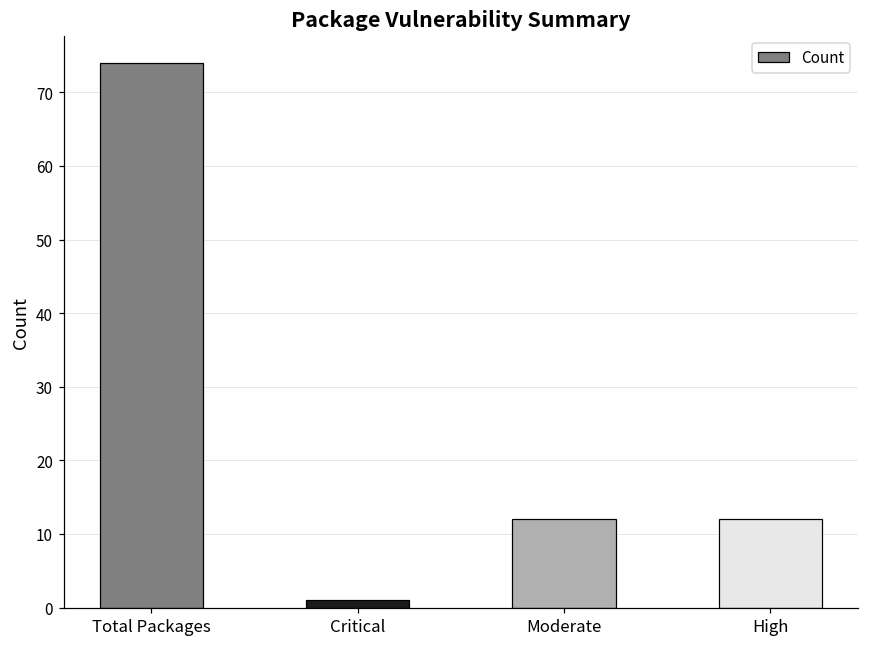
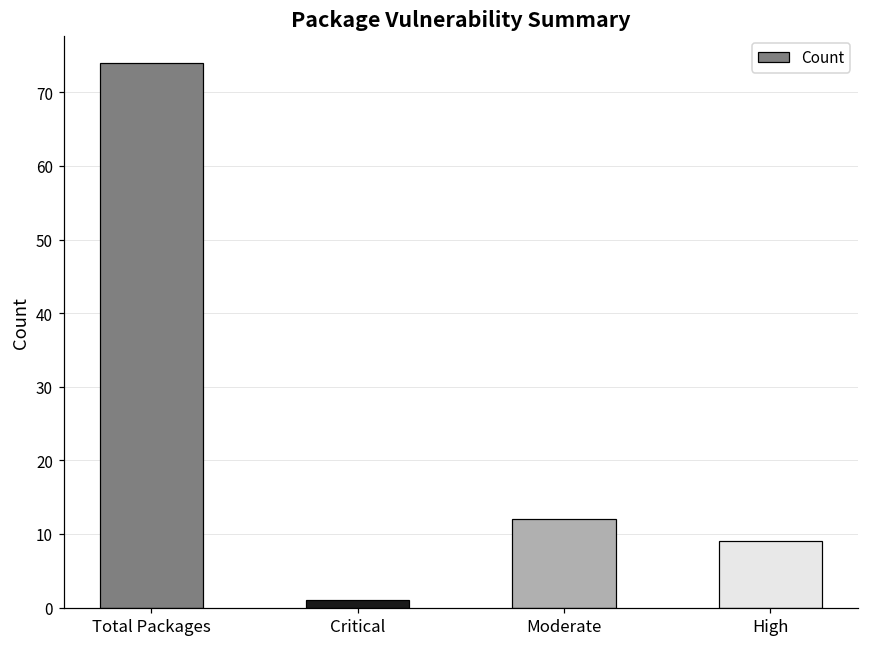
High: 12 -> 9
